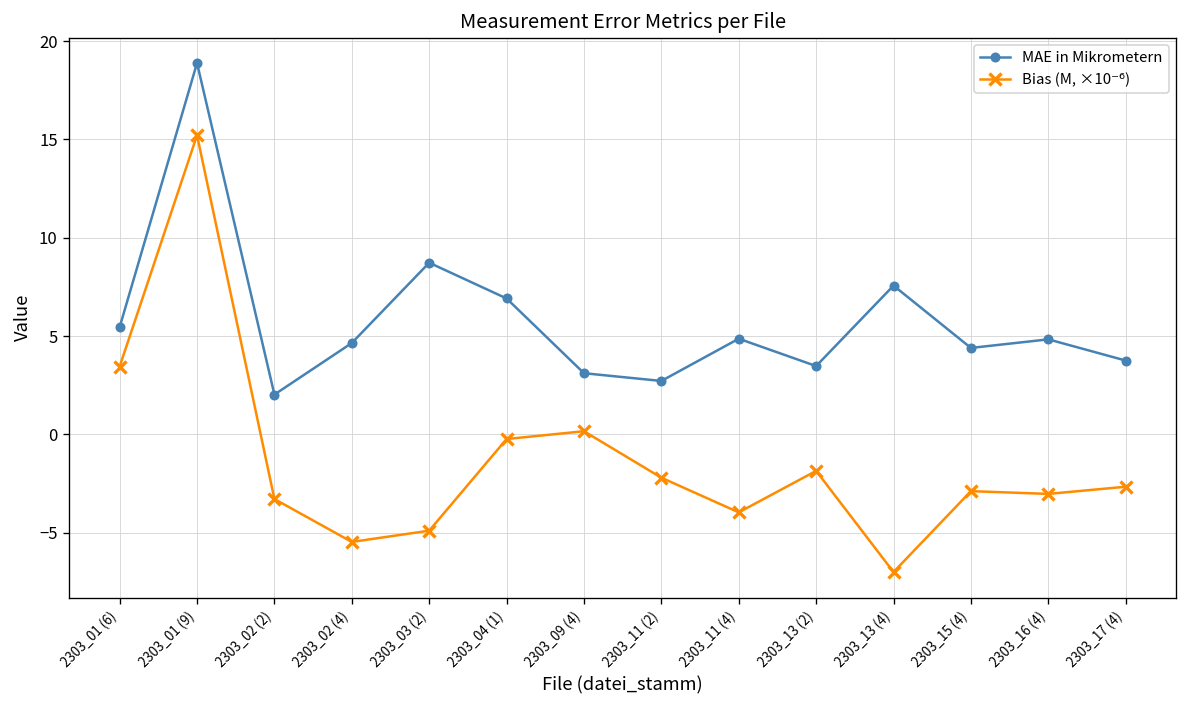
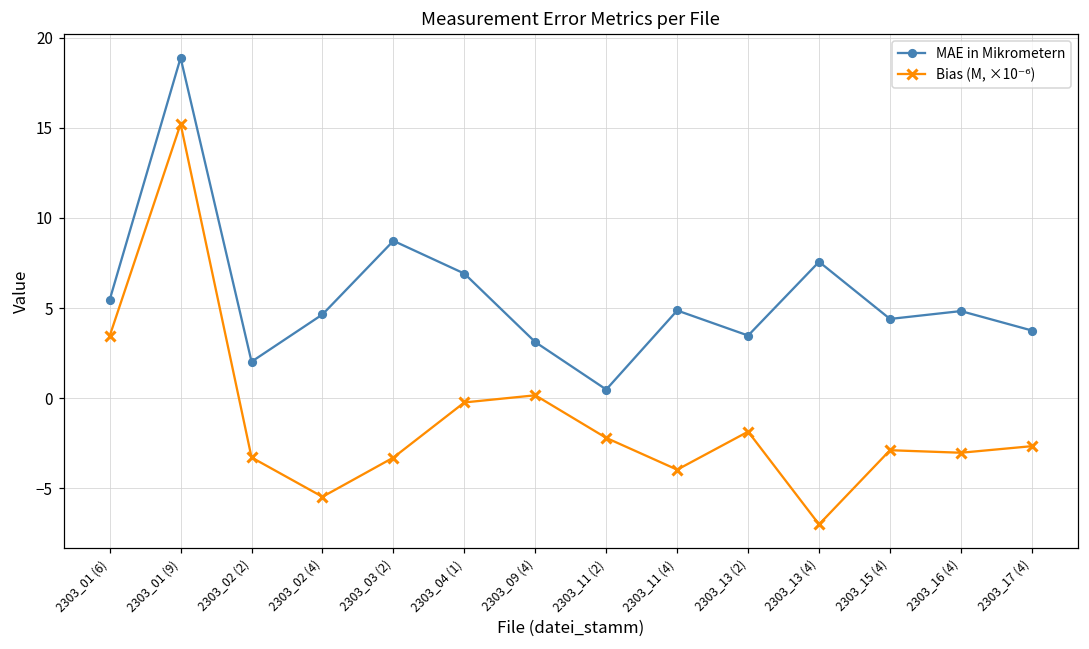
Bias (M, ×10⁻⁶), 2303_03 (2): -4.9 -> -3.3
MAE in Mikrometern, 2303_11 (2): 2.7 -> 0.5
